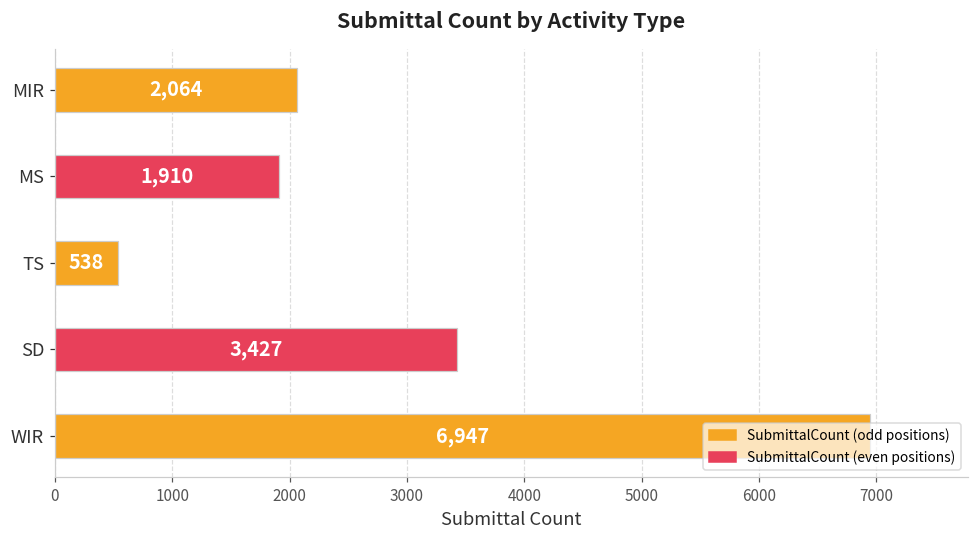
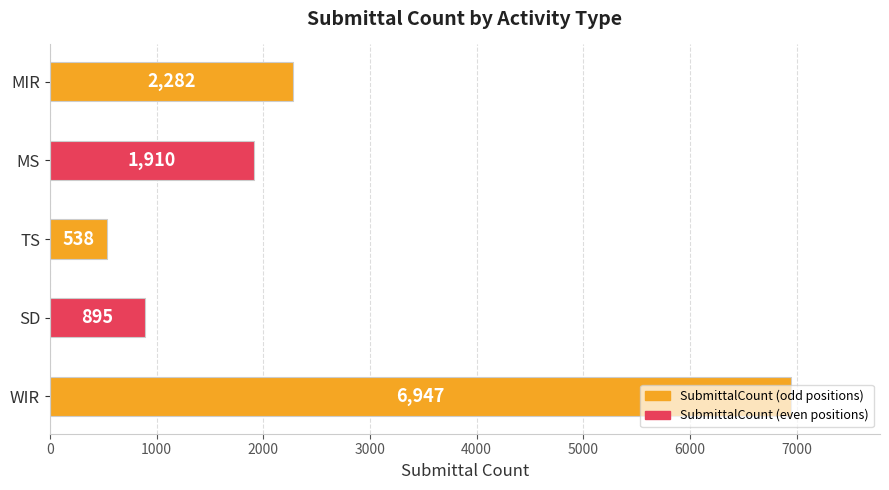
MIR: 2,064 -> 2,282
SD: 3,427 -> 895
